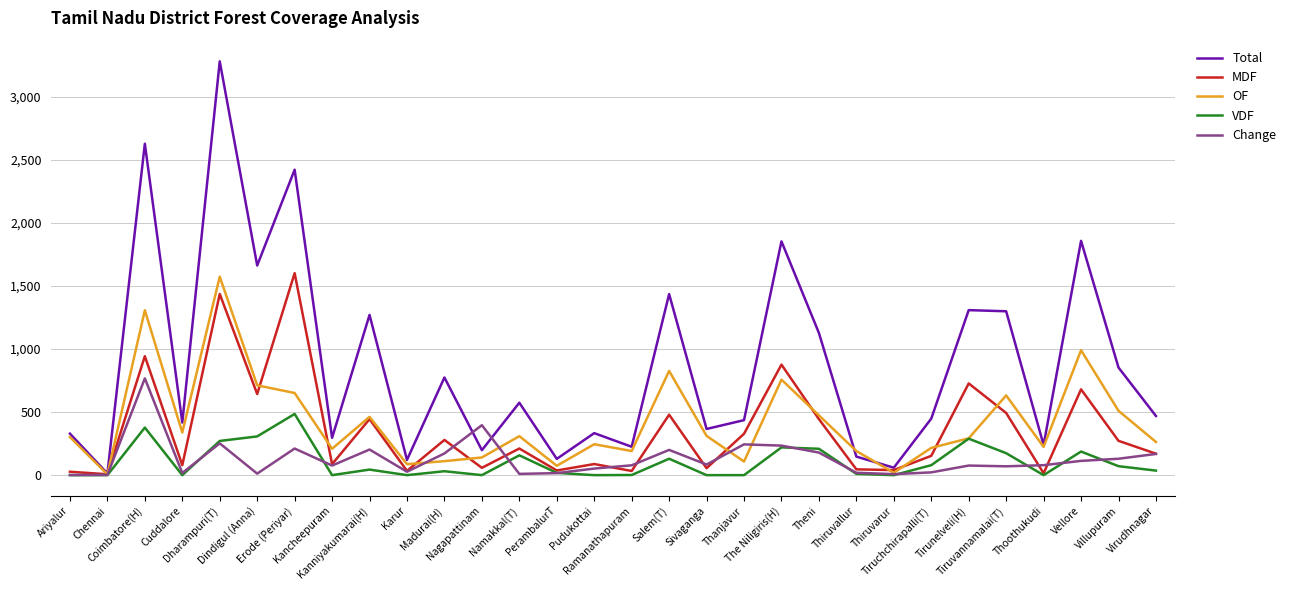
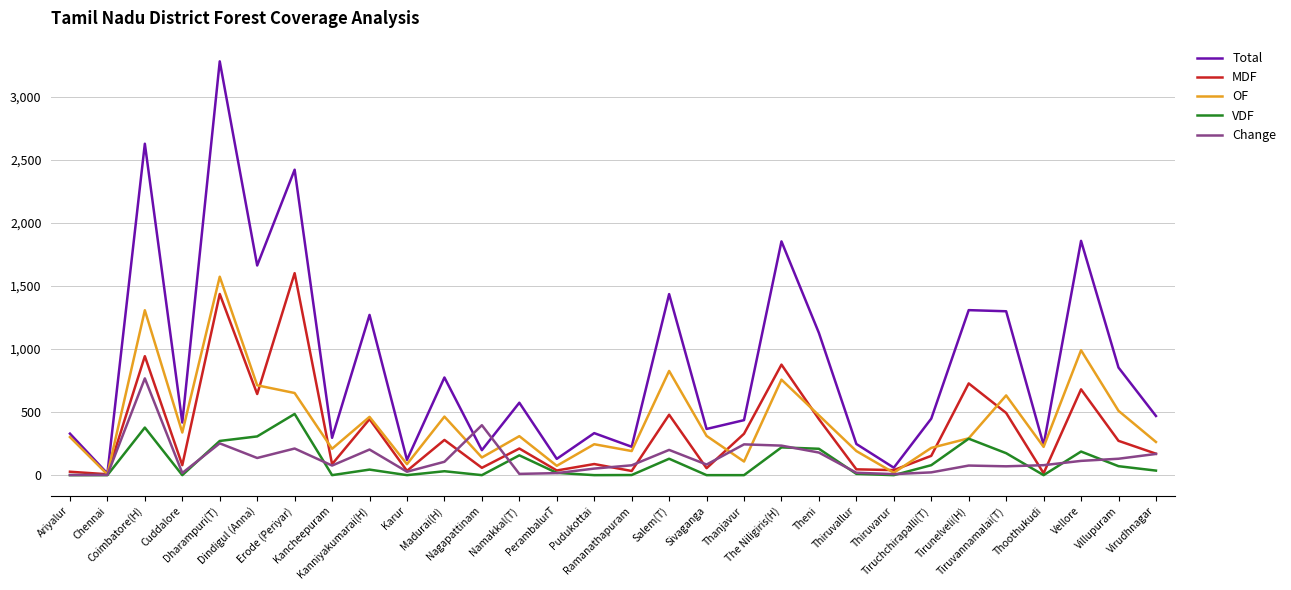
Change, Dindigul (Anna): 10 -> 140
OF, Madurai(H): 110 -> 460
Change, Madurai(H): 170 -> 110
Total, Thiruvallur: 150 -> 250
